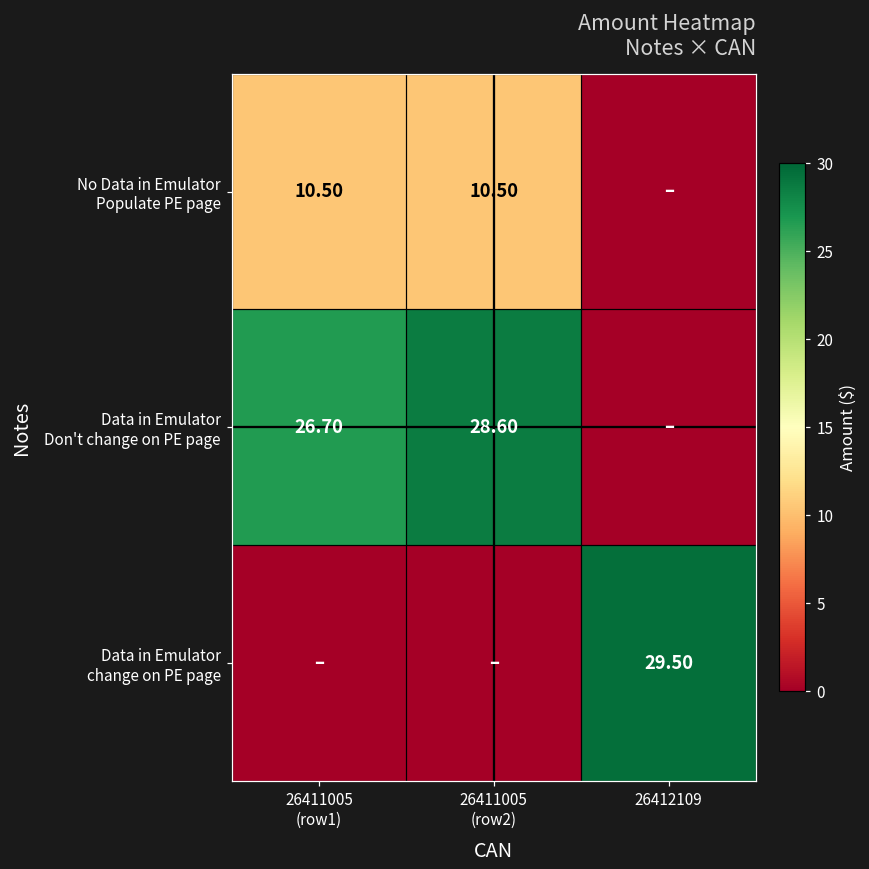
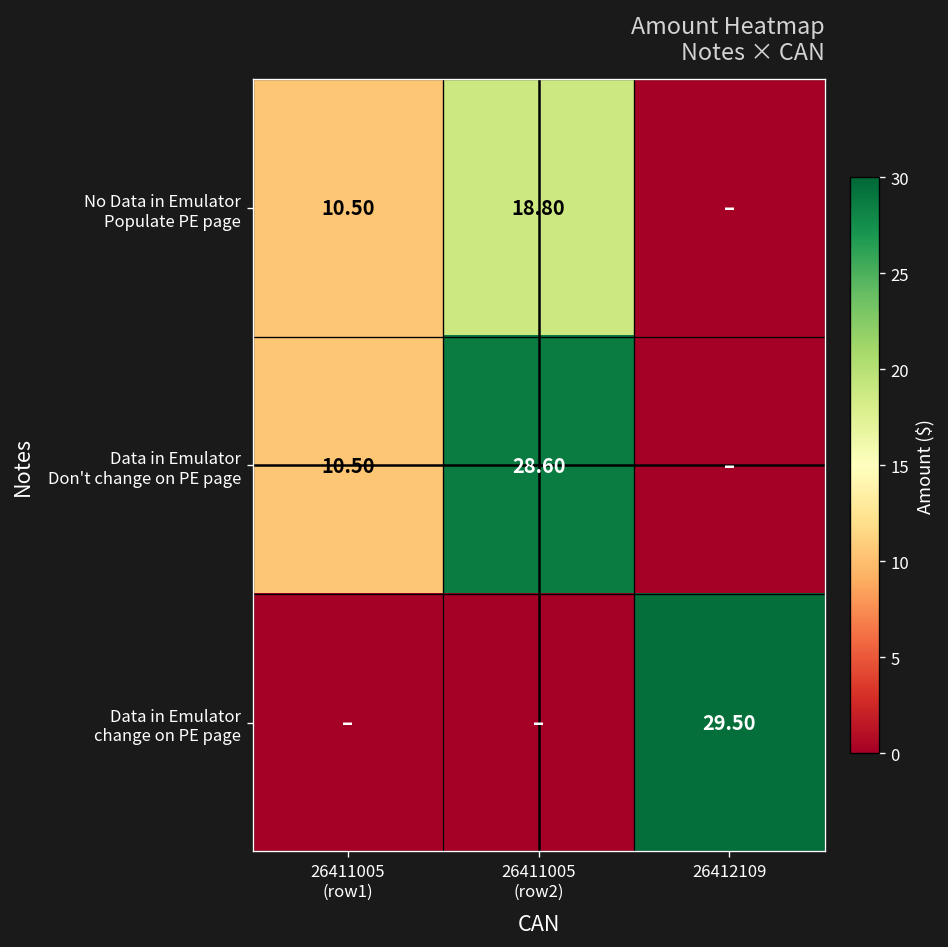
No Data in Emulator Populate PE page, 26411005 (row2): 10.50 -> 18.80
Data in Emulator Don't change on PE page, 26411005 (row1): 26.70 -> 10.50
